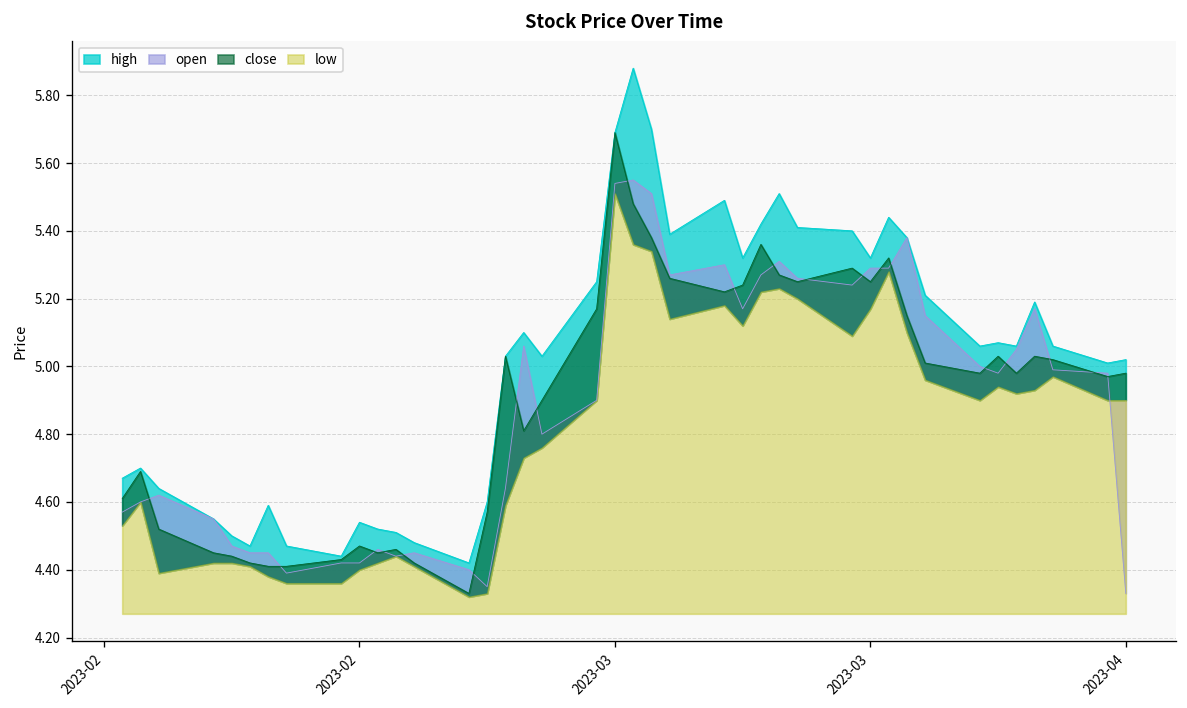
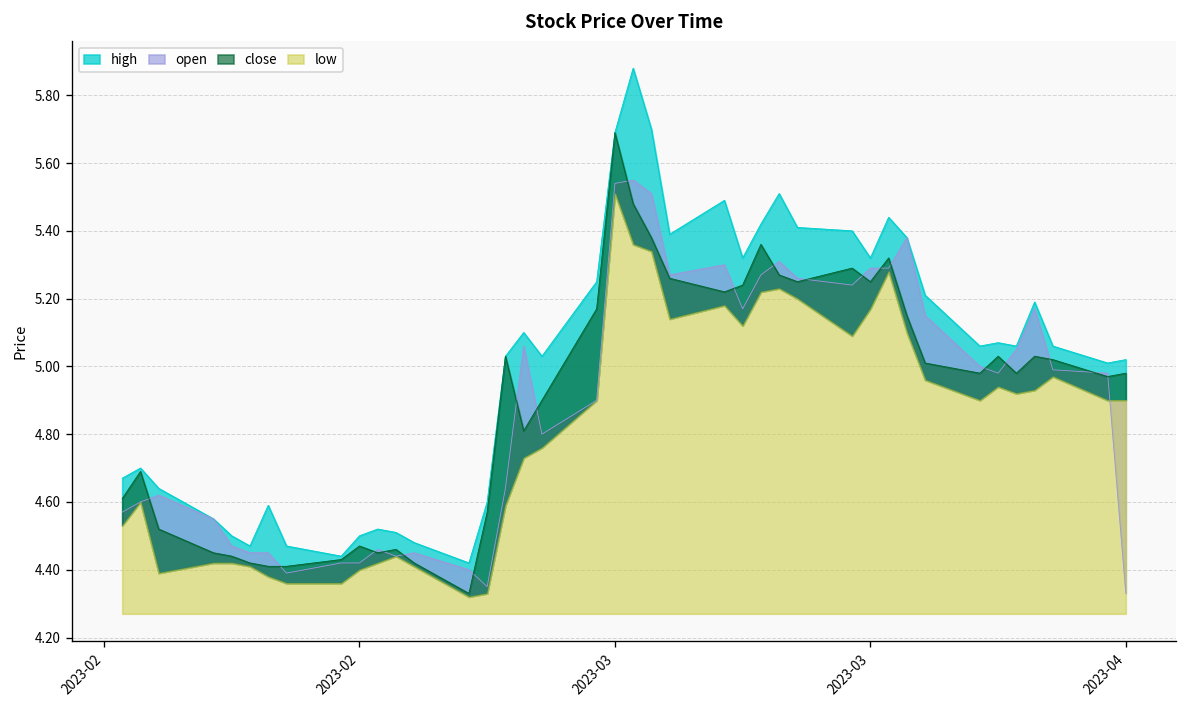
high, 2023-02: 4.54 -> 4.50
